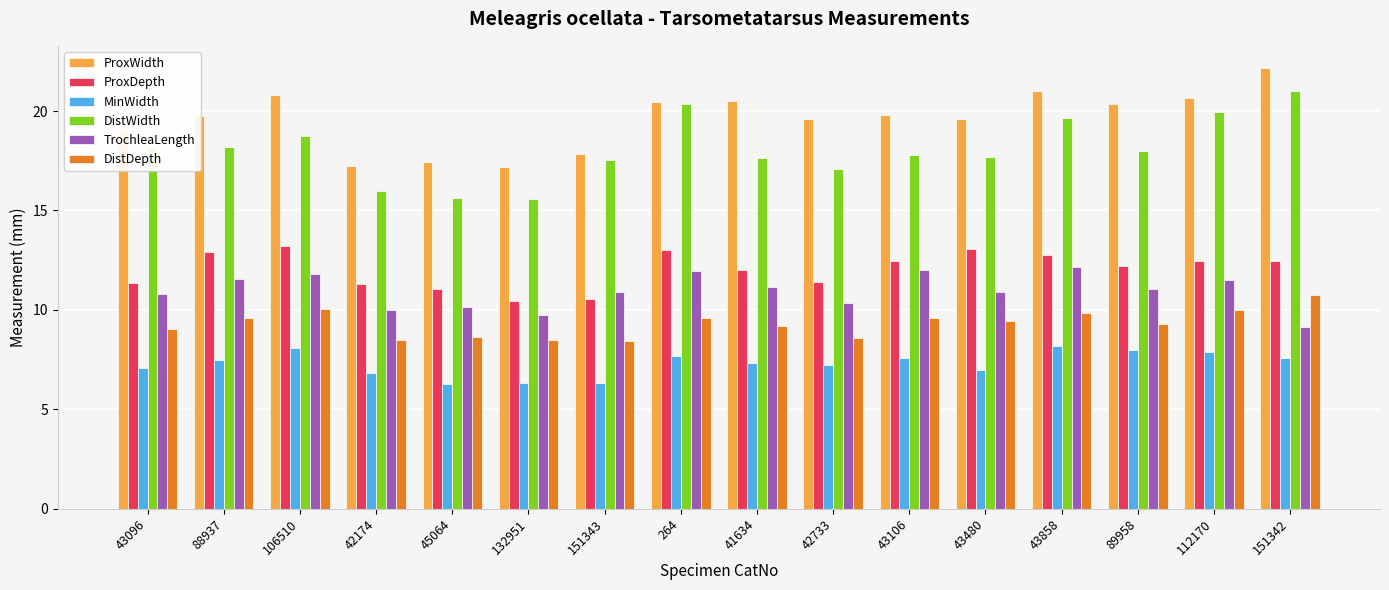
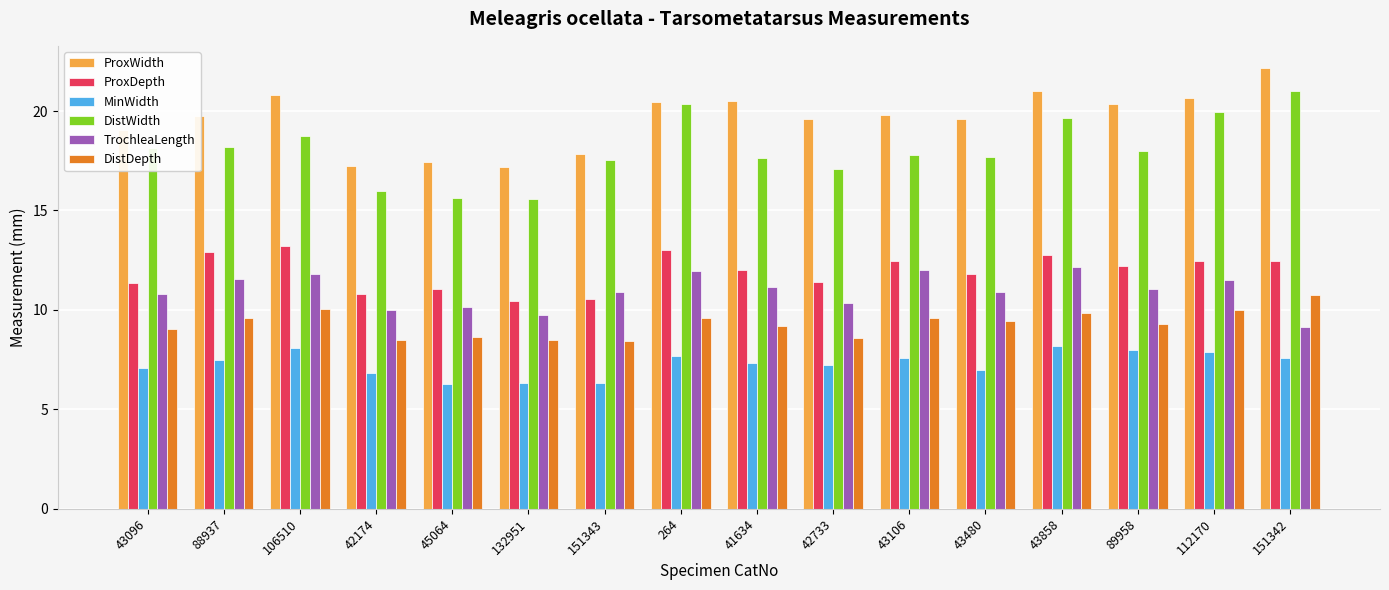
ProxDepth, 42174: 11.3 -> 10.8
ProxDepth, 43480: 13.1 -> 11.8
